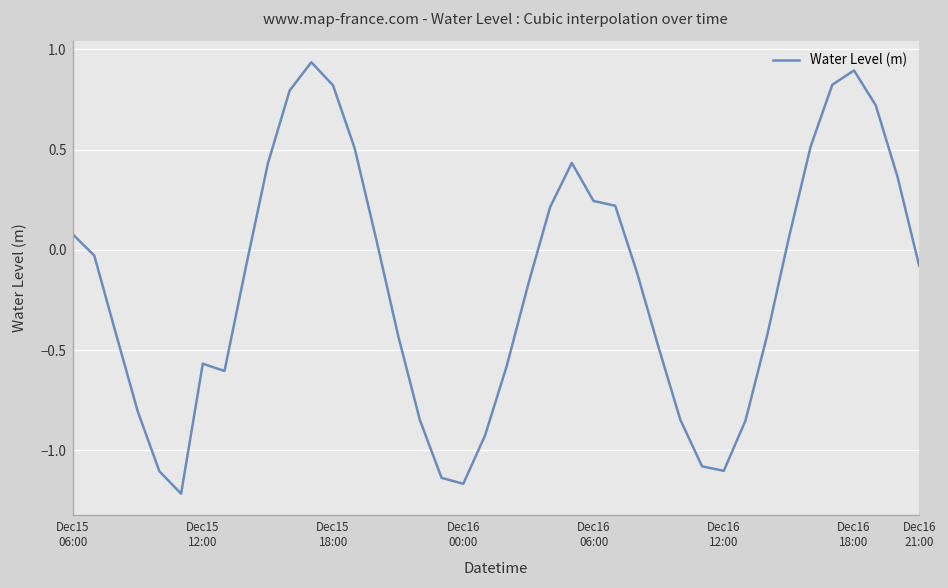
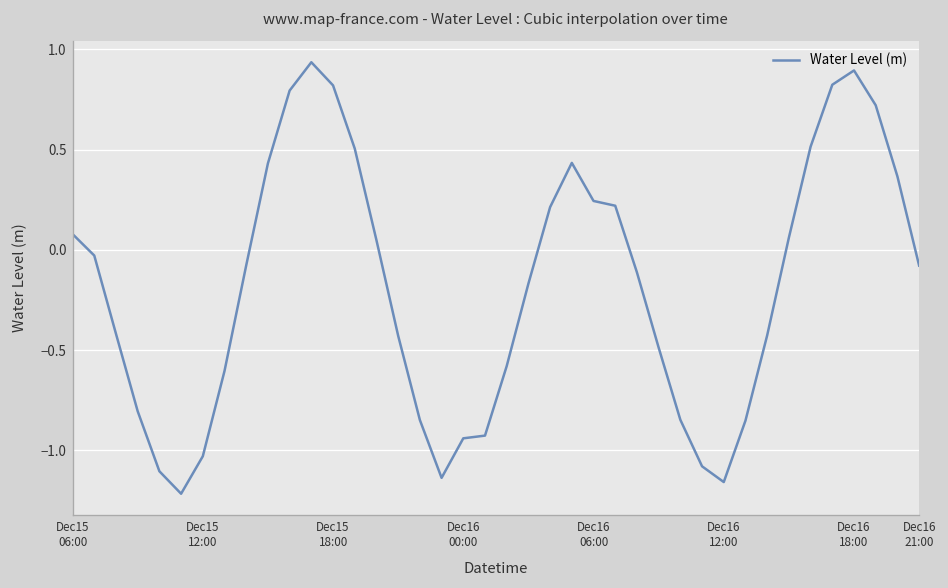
Dec15 12:00: -0.57 -> -1.03
Dec16 00:00: -1.17 -> -0.94
Dec16 12:00: -1.10 -> -1.16
